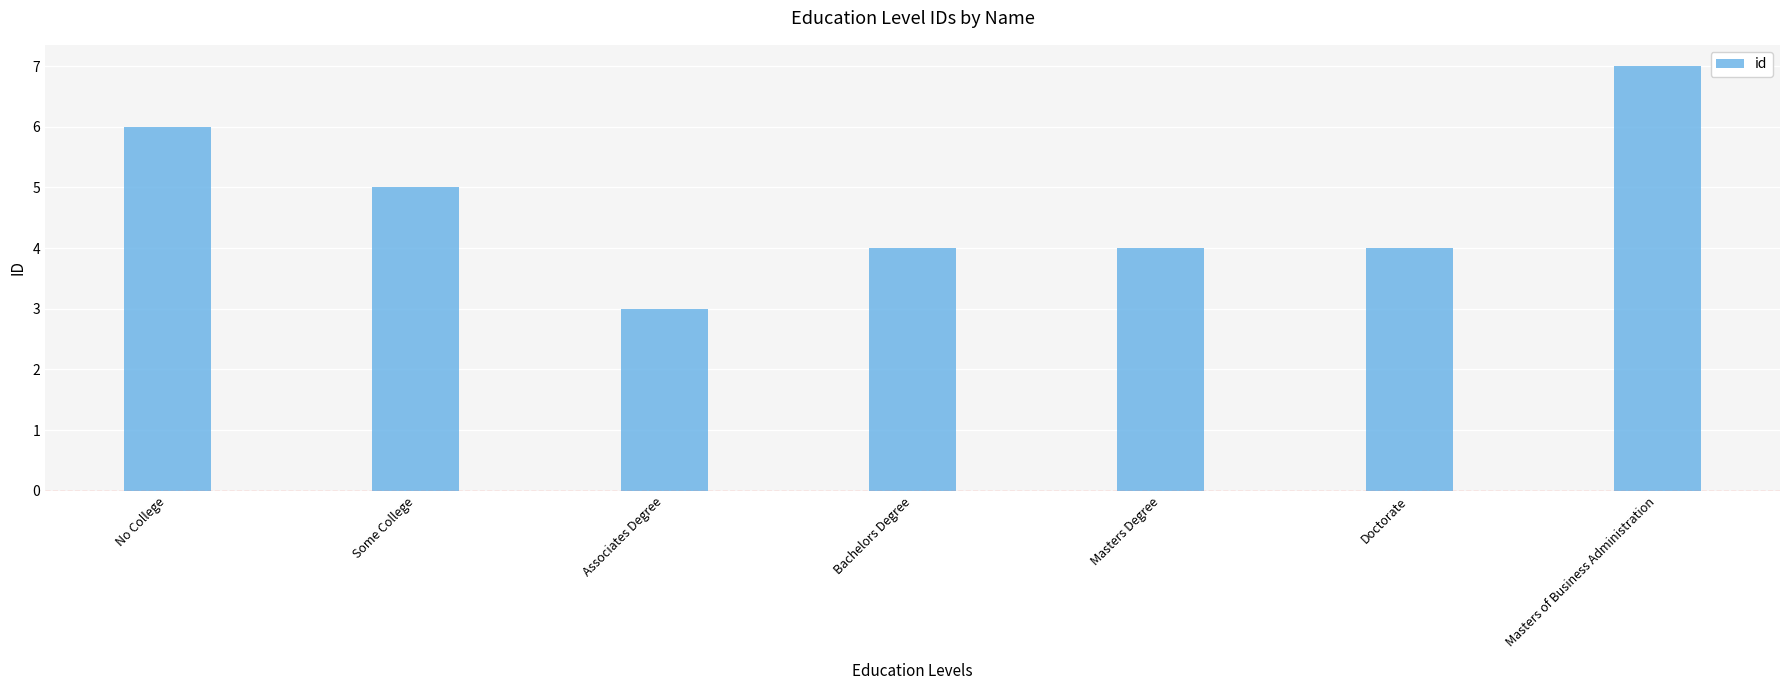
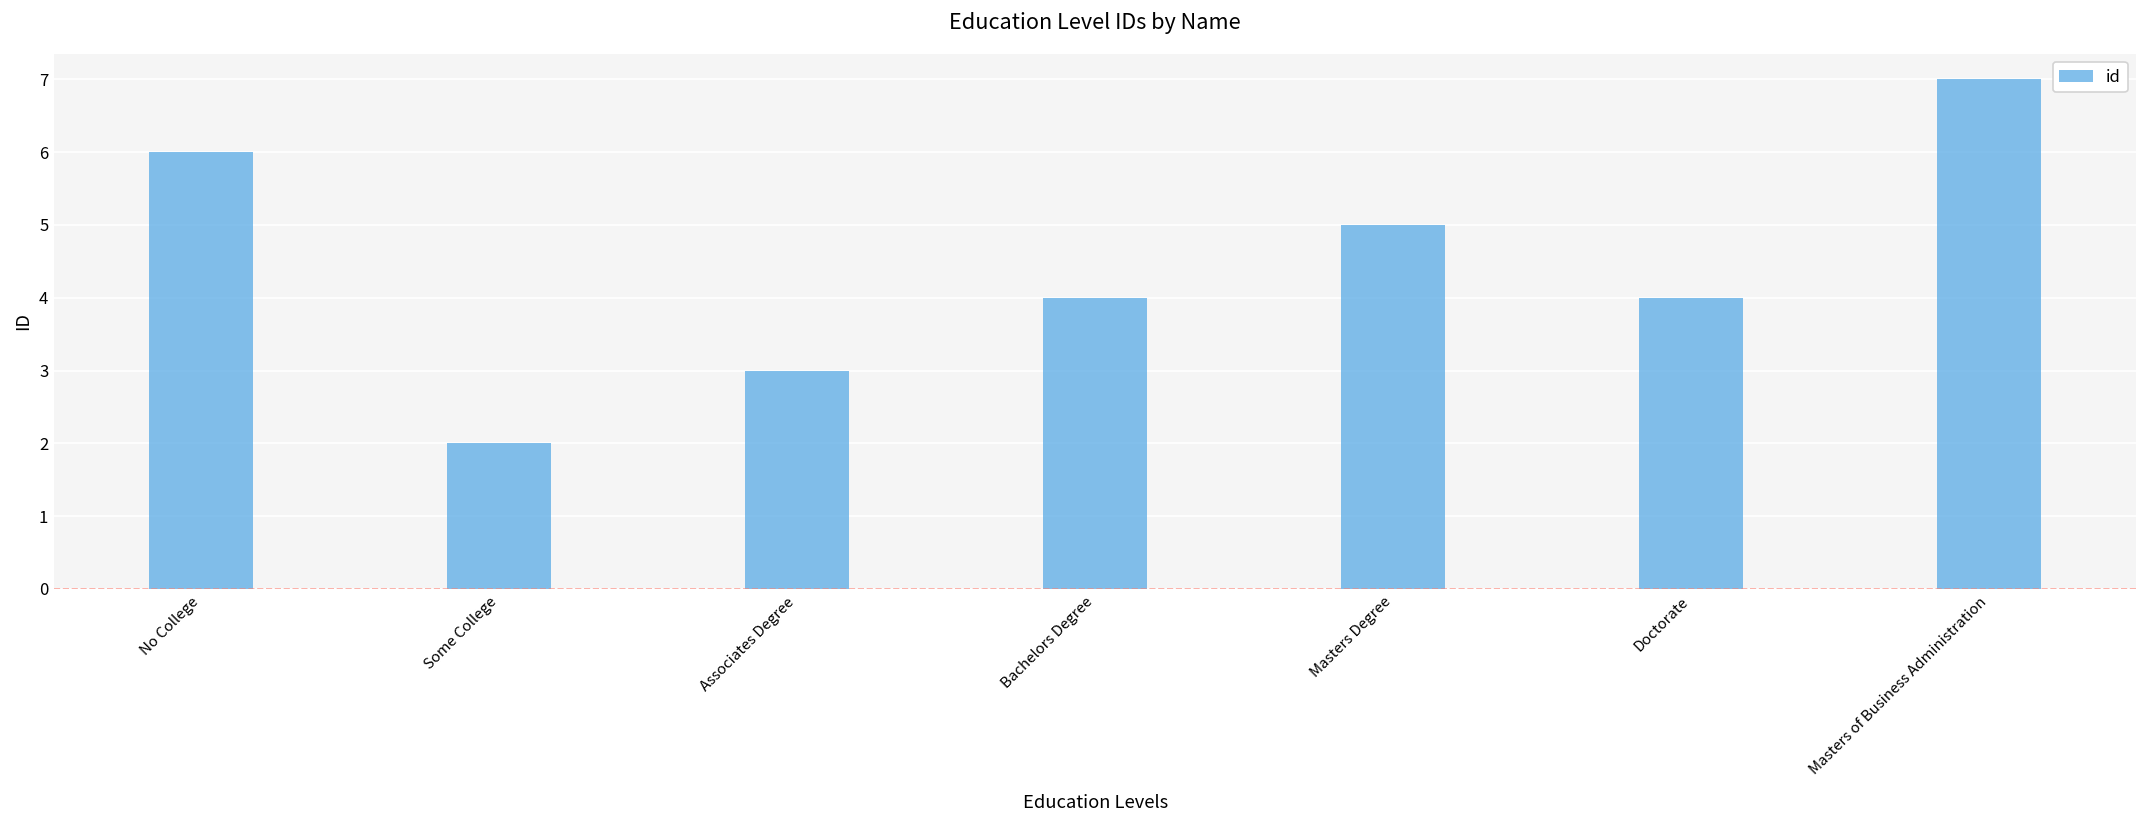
Some College: 5 -> 2
Masters Degree: 4 -> 5
